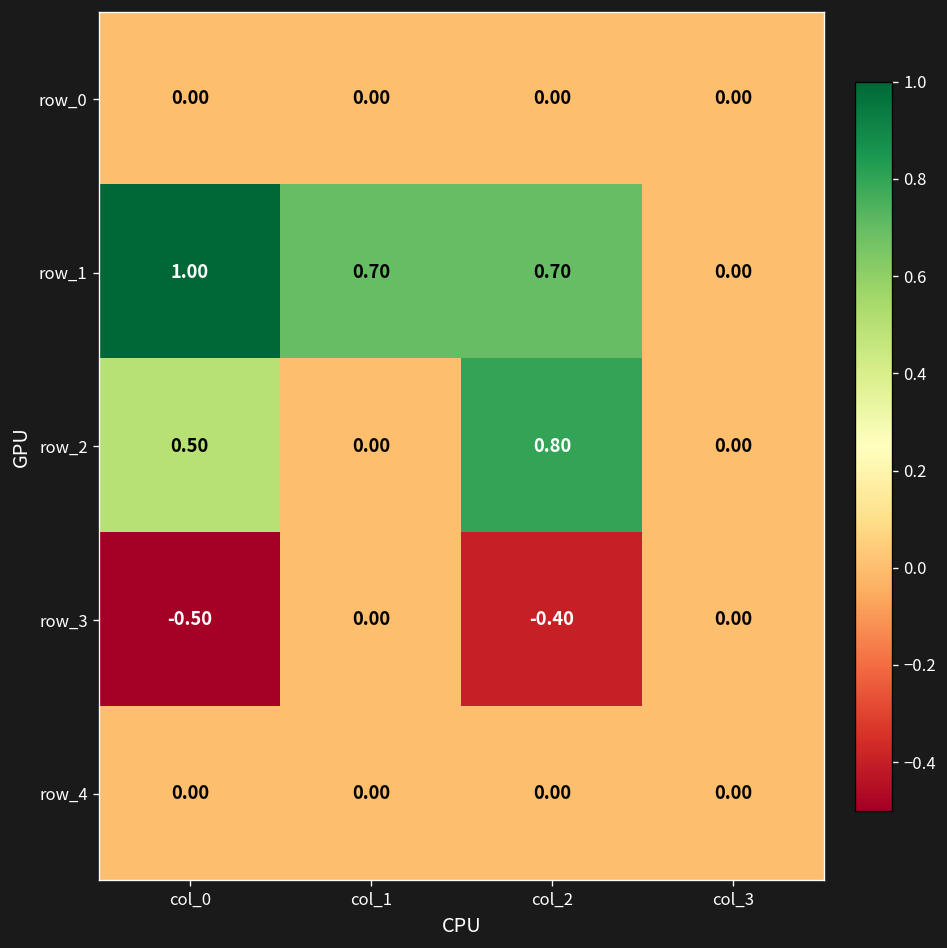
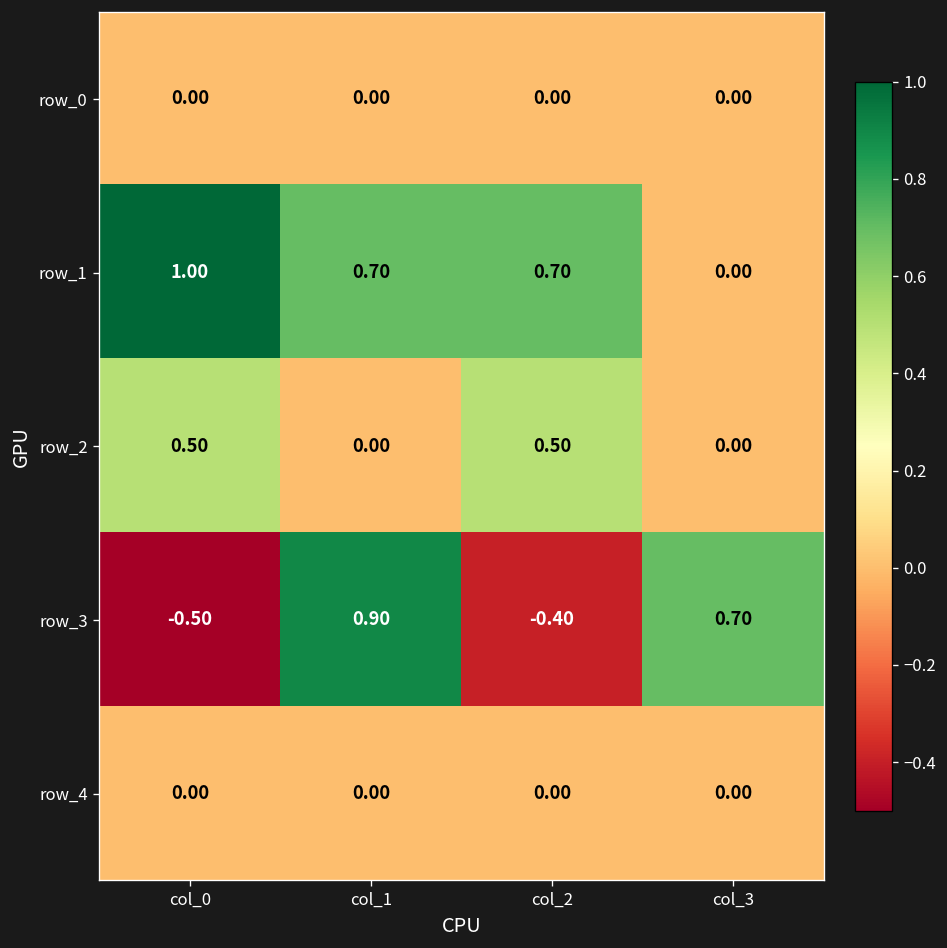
row_2, col_2: 0.80 -> 0.50
row_3, col_1: 0.00 -> 0.90
row_3, col_3: 0.00 -> 0.70
